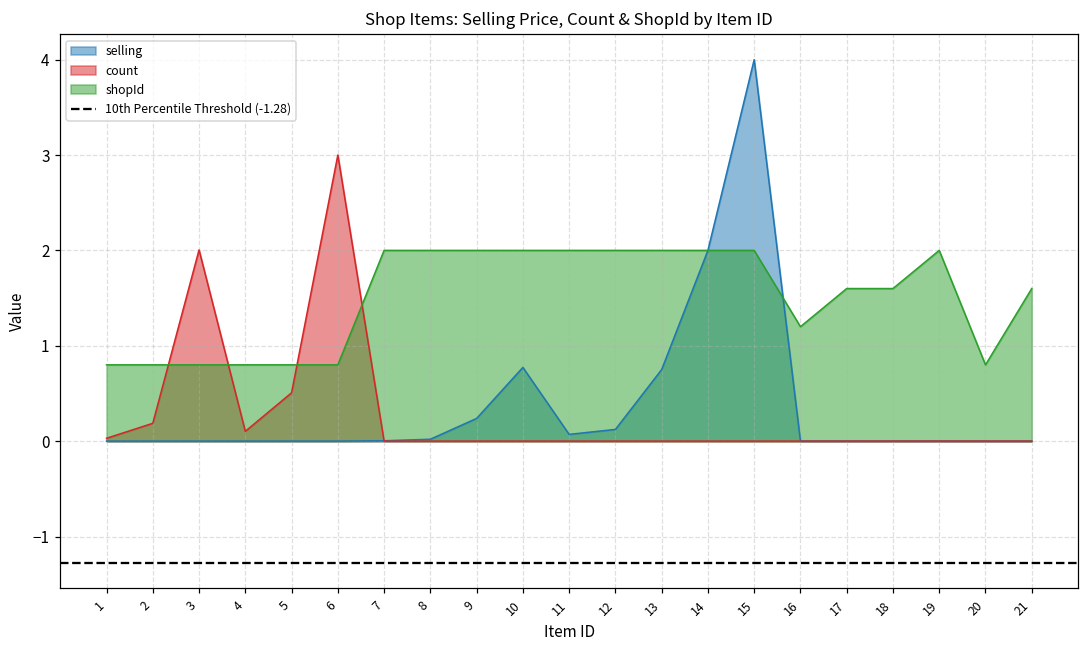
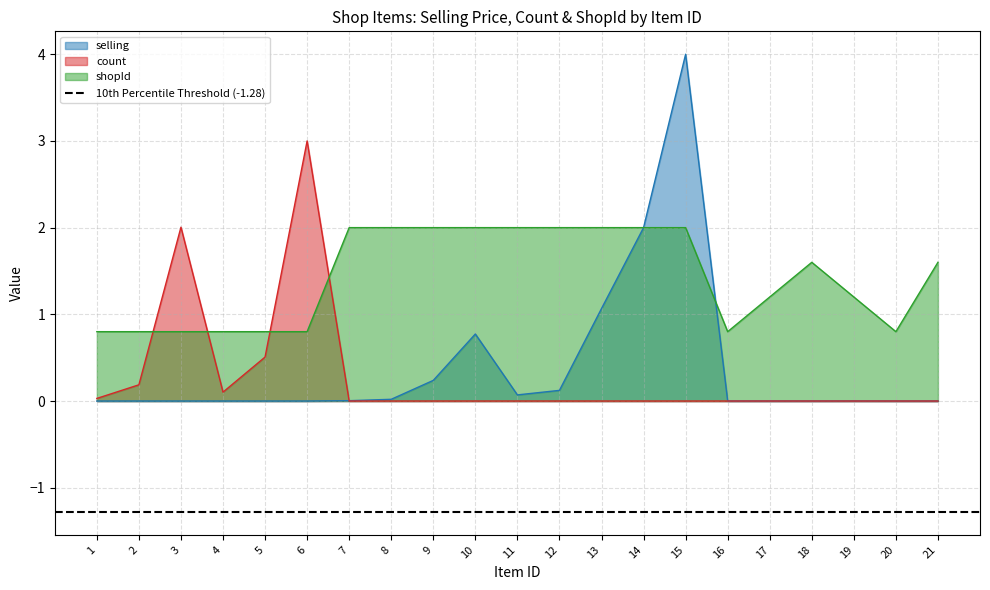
selling, 13: 0.8 -> 1.1
shopId, 16: 1.2 -> 0.8
shopId, 17: 1.6 -> 1.2
shopId, 19: 2.0 -> 1.2
